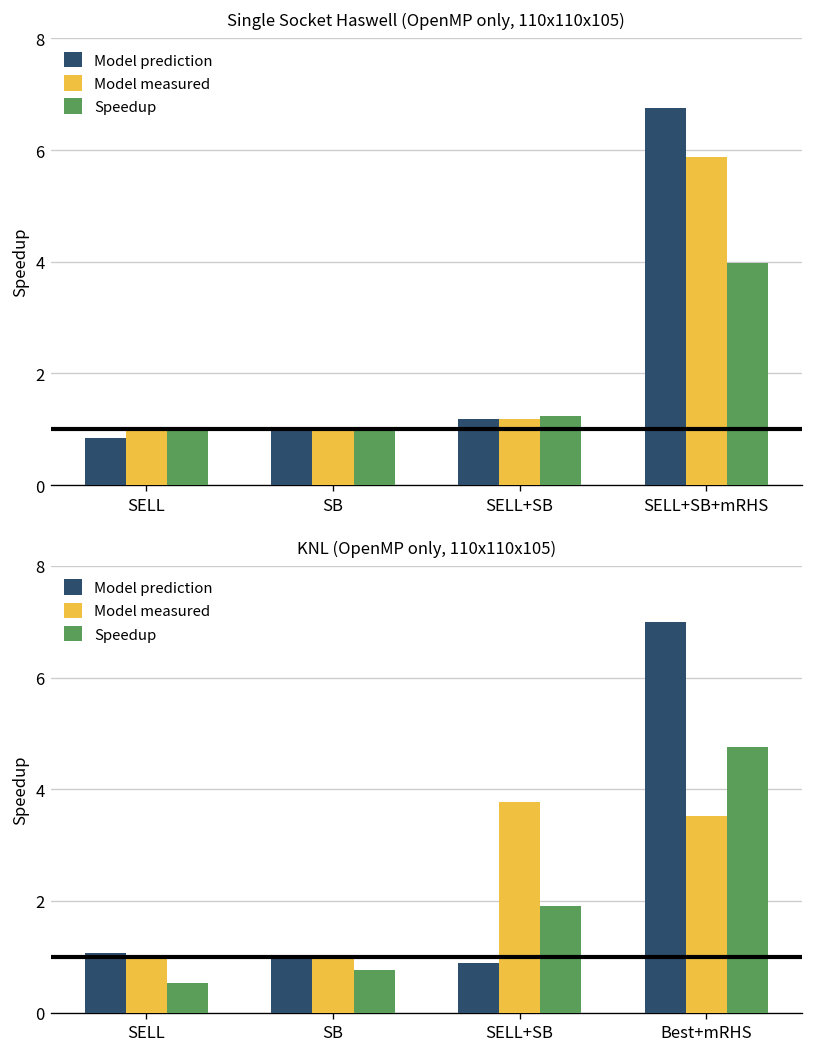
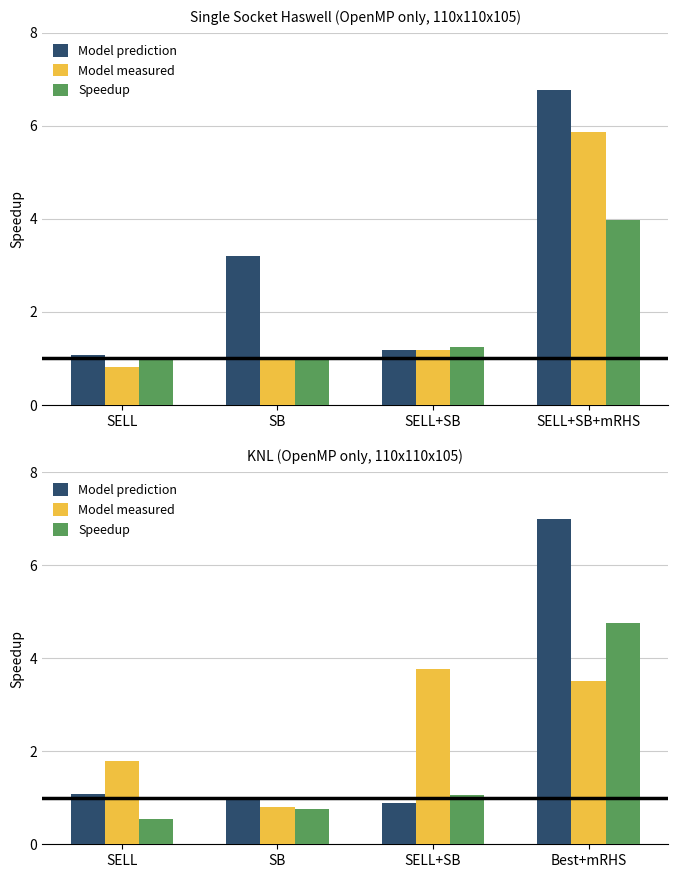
Single Socket Haswell (OpenMP only, 110x110x105), Model prediction, SELL: 0.8 -> 1.1
Single Socket Haswell (OpenMP only, 110x110x105), Model measured, SELL: 1.0 -> 0.8
Single Socket Haswell (OpenMP only, 110x110x105), Model prediction, SB: 1.0 -> 3.2
KNL (OpenMP only, 110x110x105), Model measured, SELL: 1.0 -> 1.8
KNL (OpenMP only, 110x110x105), Model measured, SB: 1.0 -> 0.8
KNL (OpenMP only, 110x110x105), Speedup, SELL+SB: 1.9 -> 1.1
